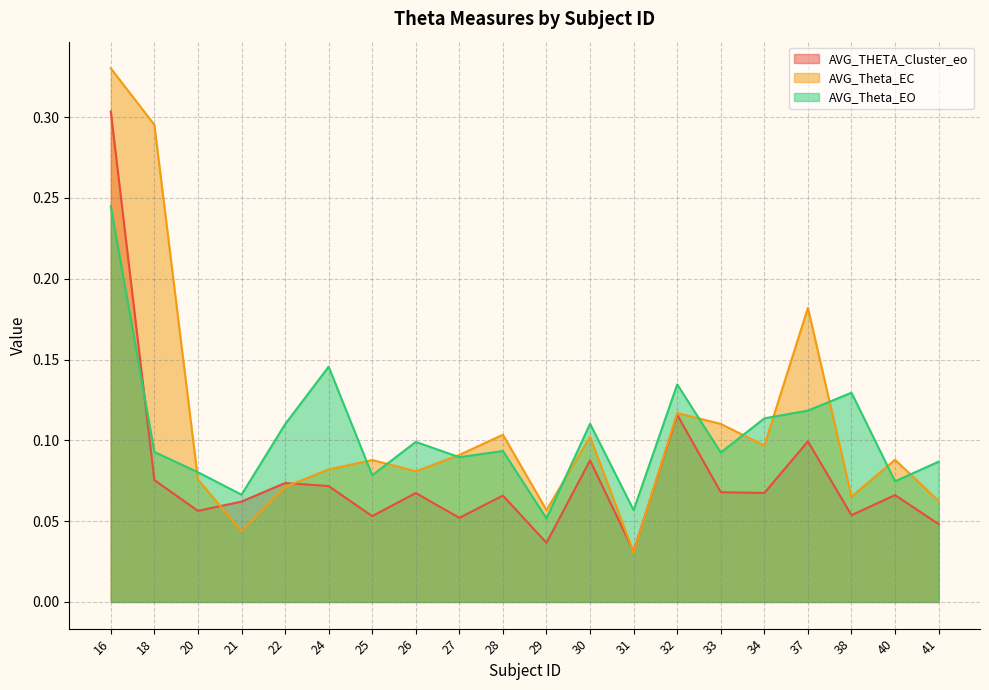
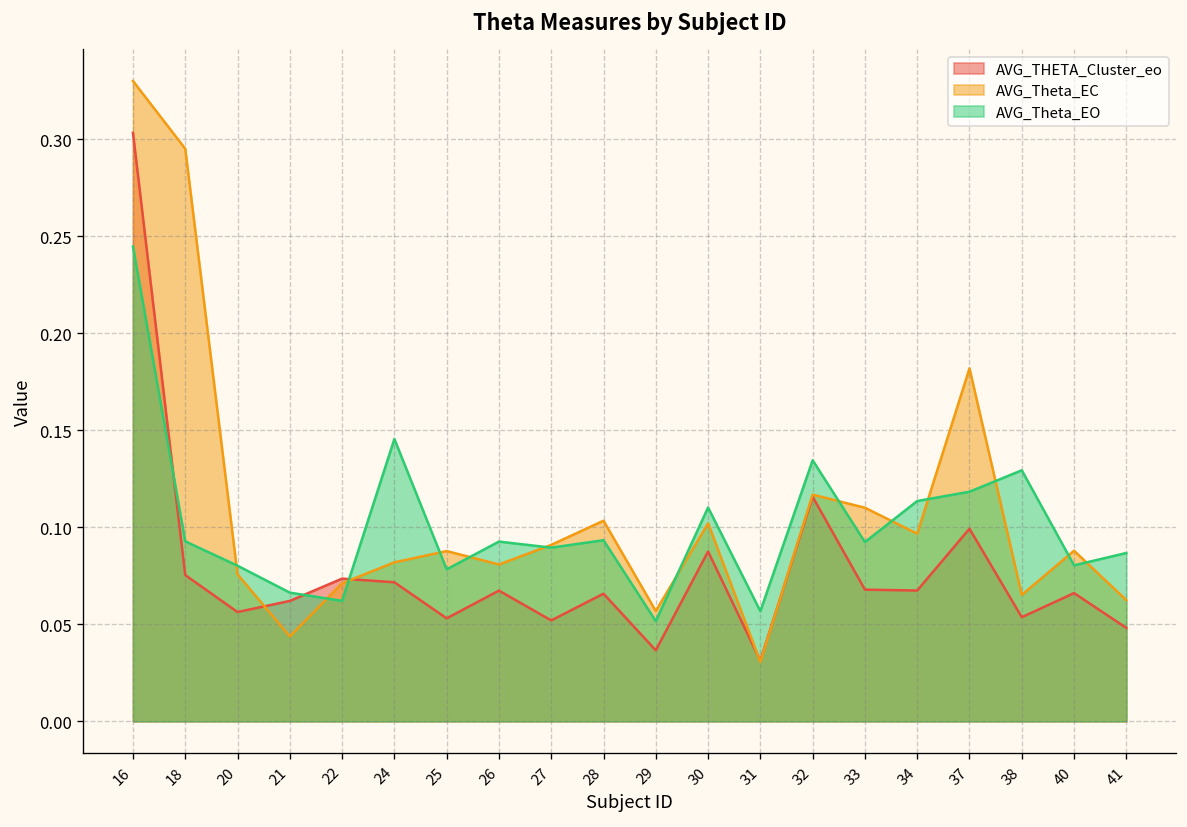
AVG_Theta_EO, 22: 0.110 -> 0.062
AVG_Theta_EO, 26: 0.099 -> 0.093
AVG_Theta_EO, 40: 0.075 -> 0.080
